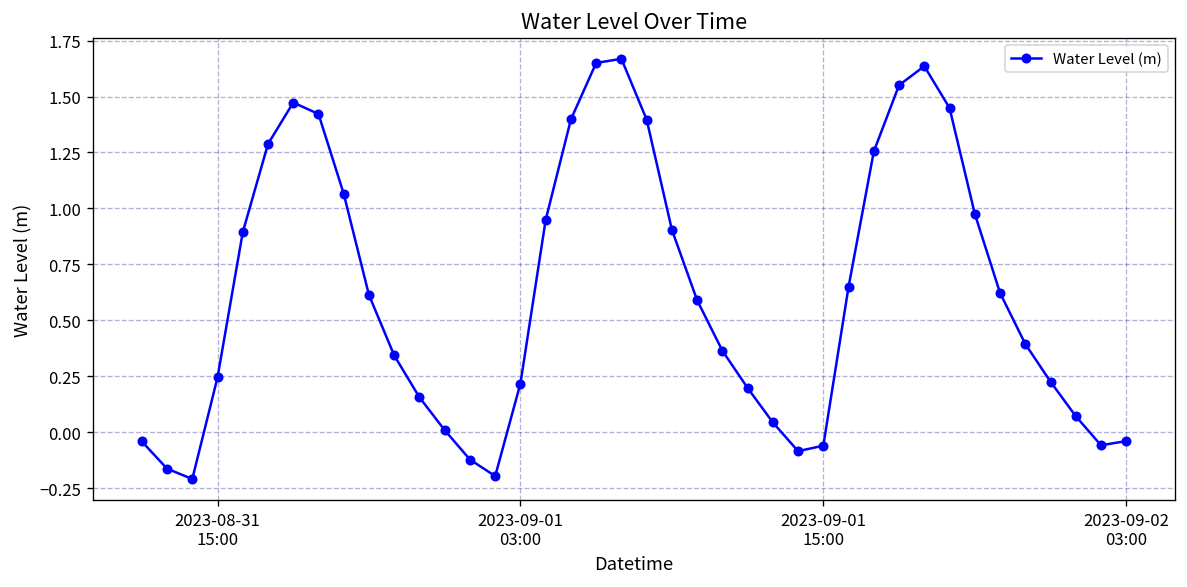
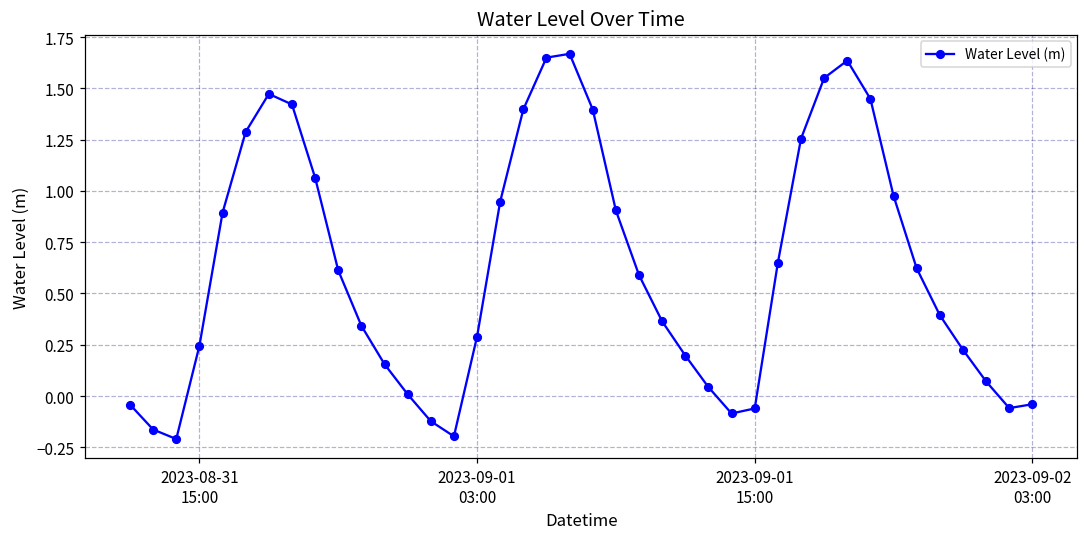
2023-09-01 03:00: 0.22 -> 0.29
